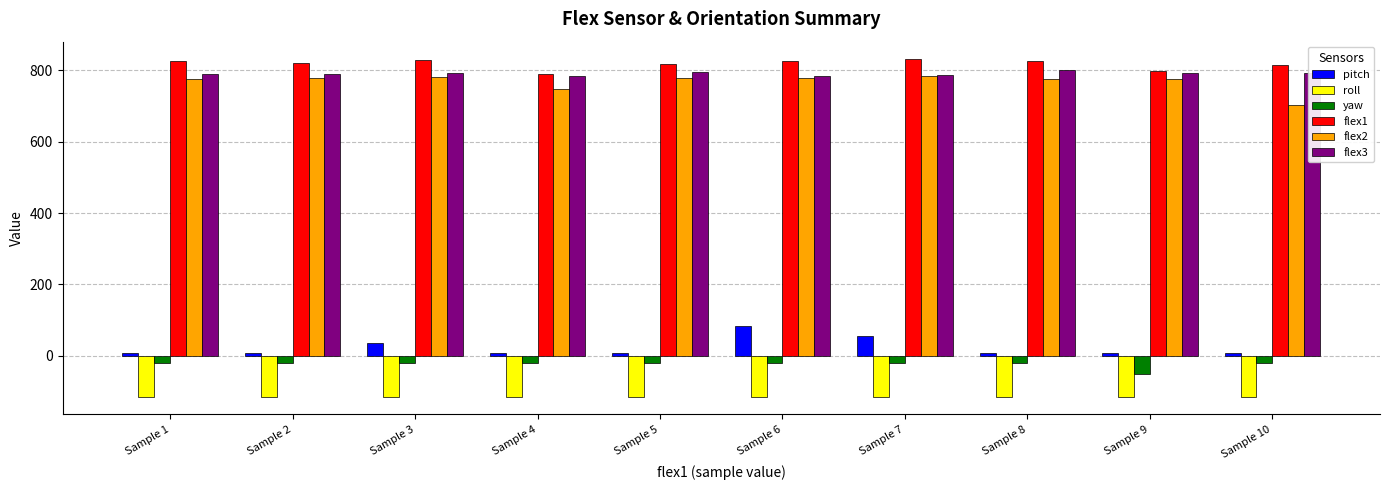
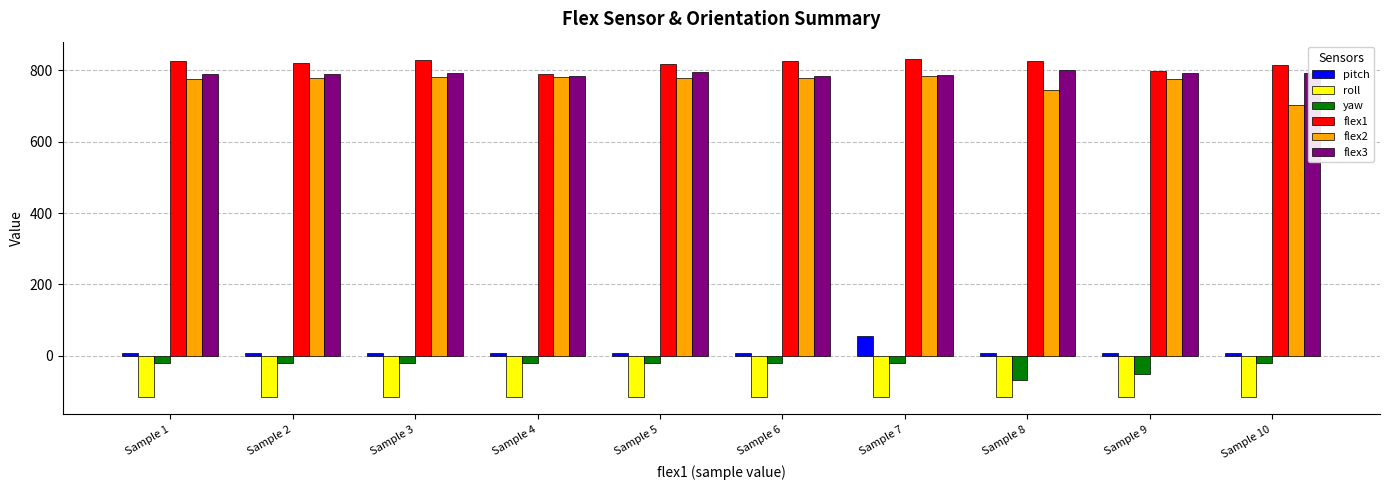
pitch, Sample 3: 40 -> 10
flex2, Sample 4: 750 -> 780
pitch, Sample 6: 80 -> 10
yaw, Sample 8: -20 -> -70
flex2, Sample 8: 780 -> 750
